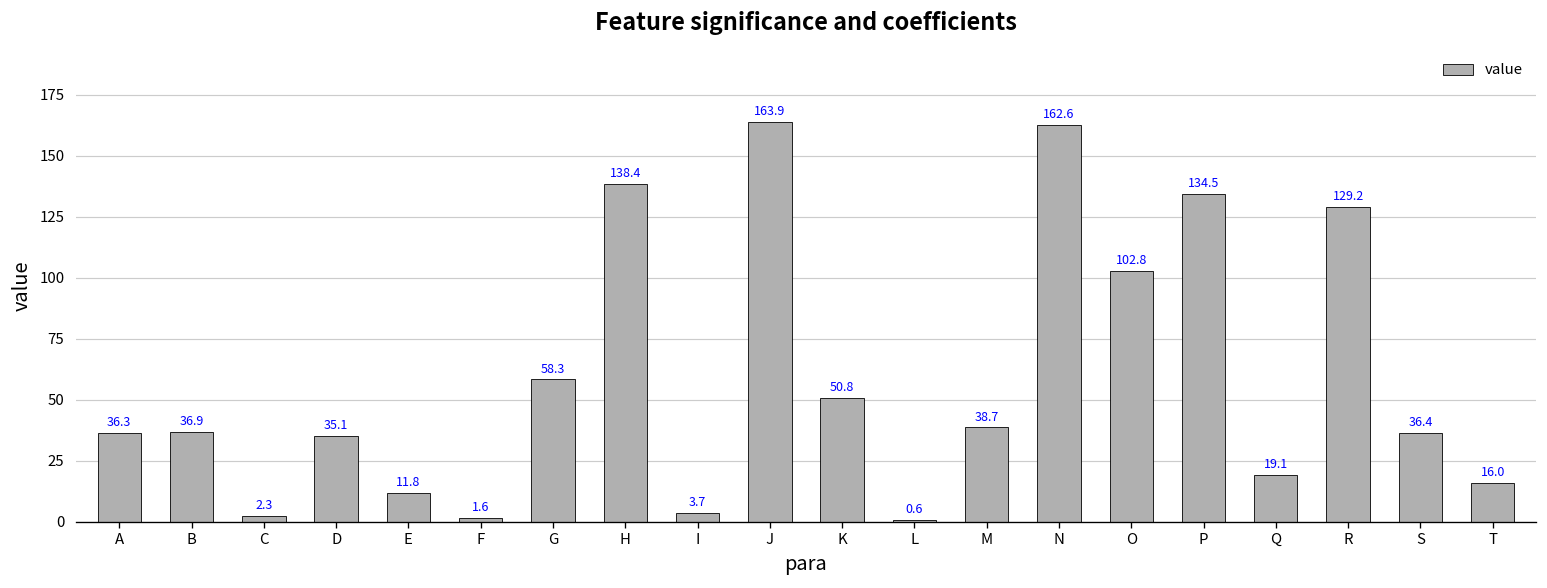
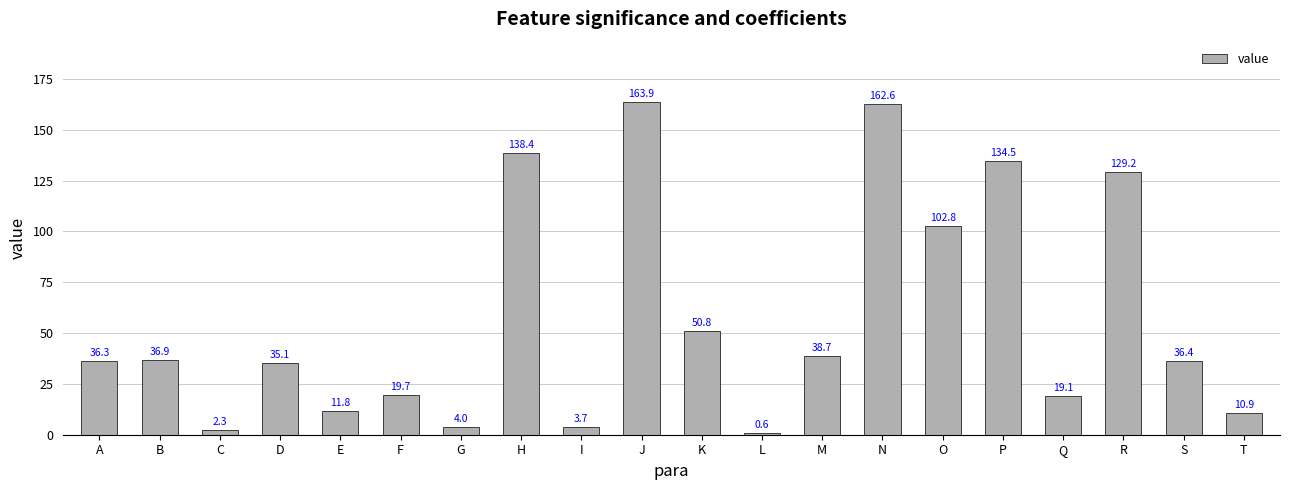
F: 1.6 -> 19.7
G: 58.3 -> 4.0
T: 16.0 -> 10.9
